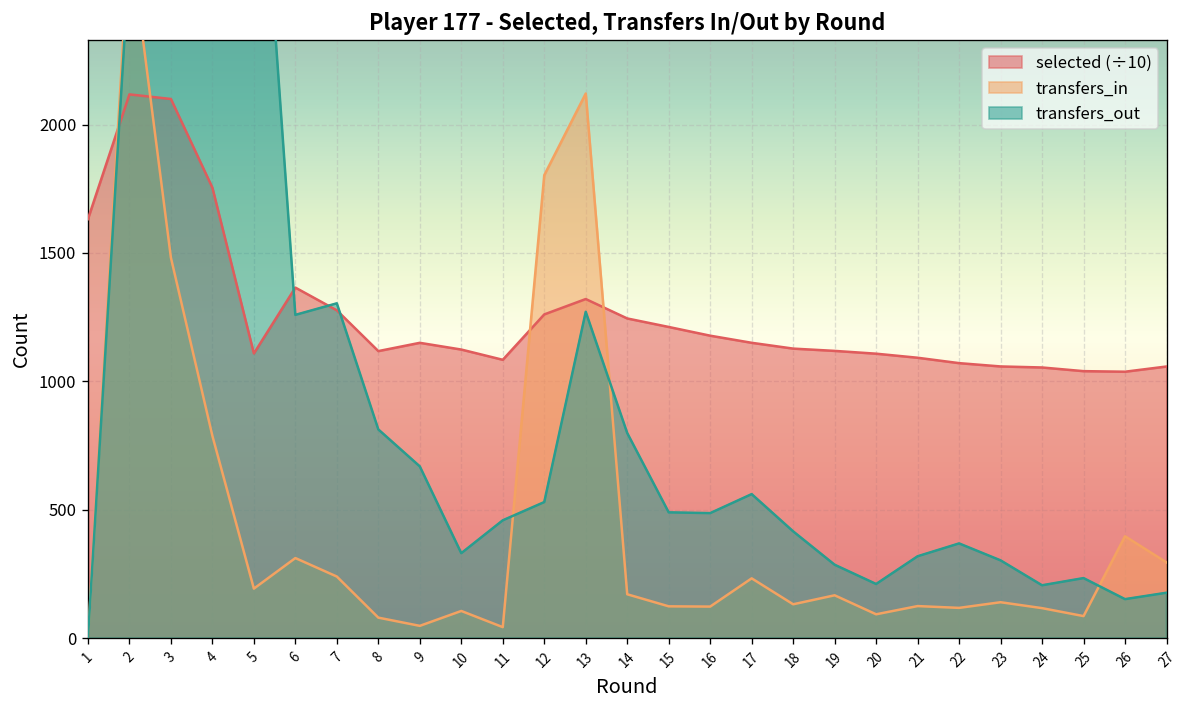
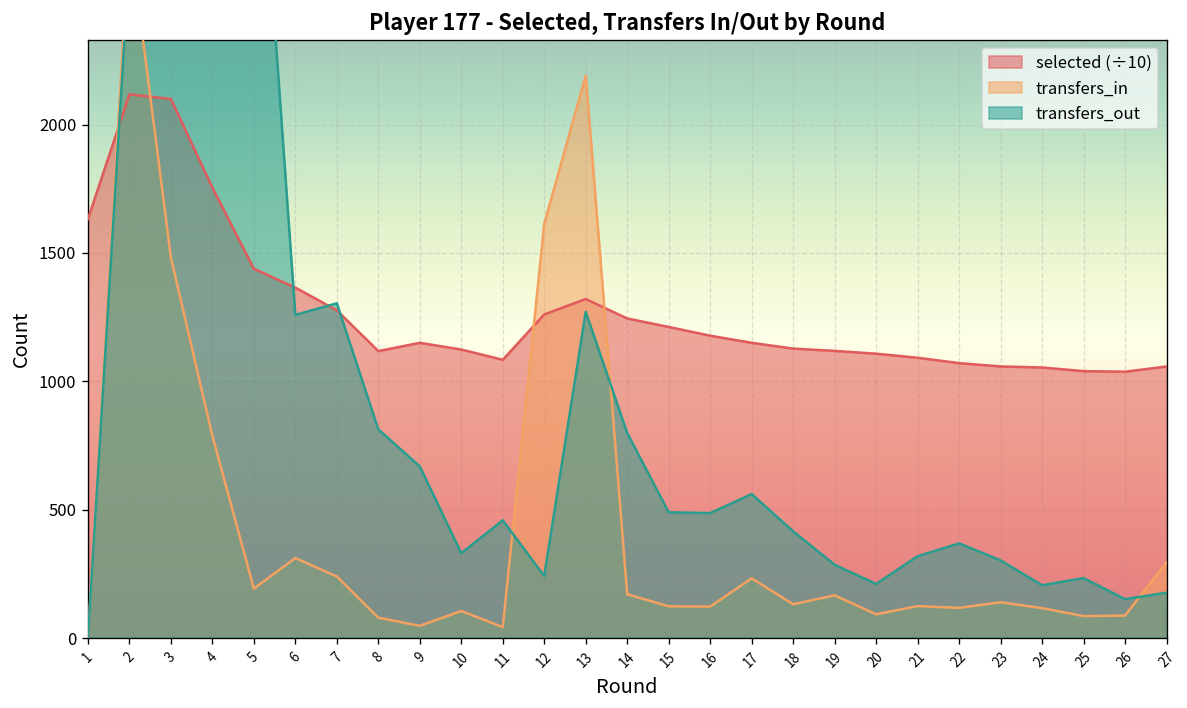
selected (÷10), 5: 1110 -> 1440
transfers_in, 12: 1800 -> 1610
transfers_out, 12: 530 -> 240
transfers_in, 13: 2120 -> 2190
transfers_in, 26: 400 -> 90
